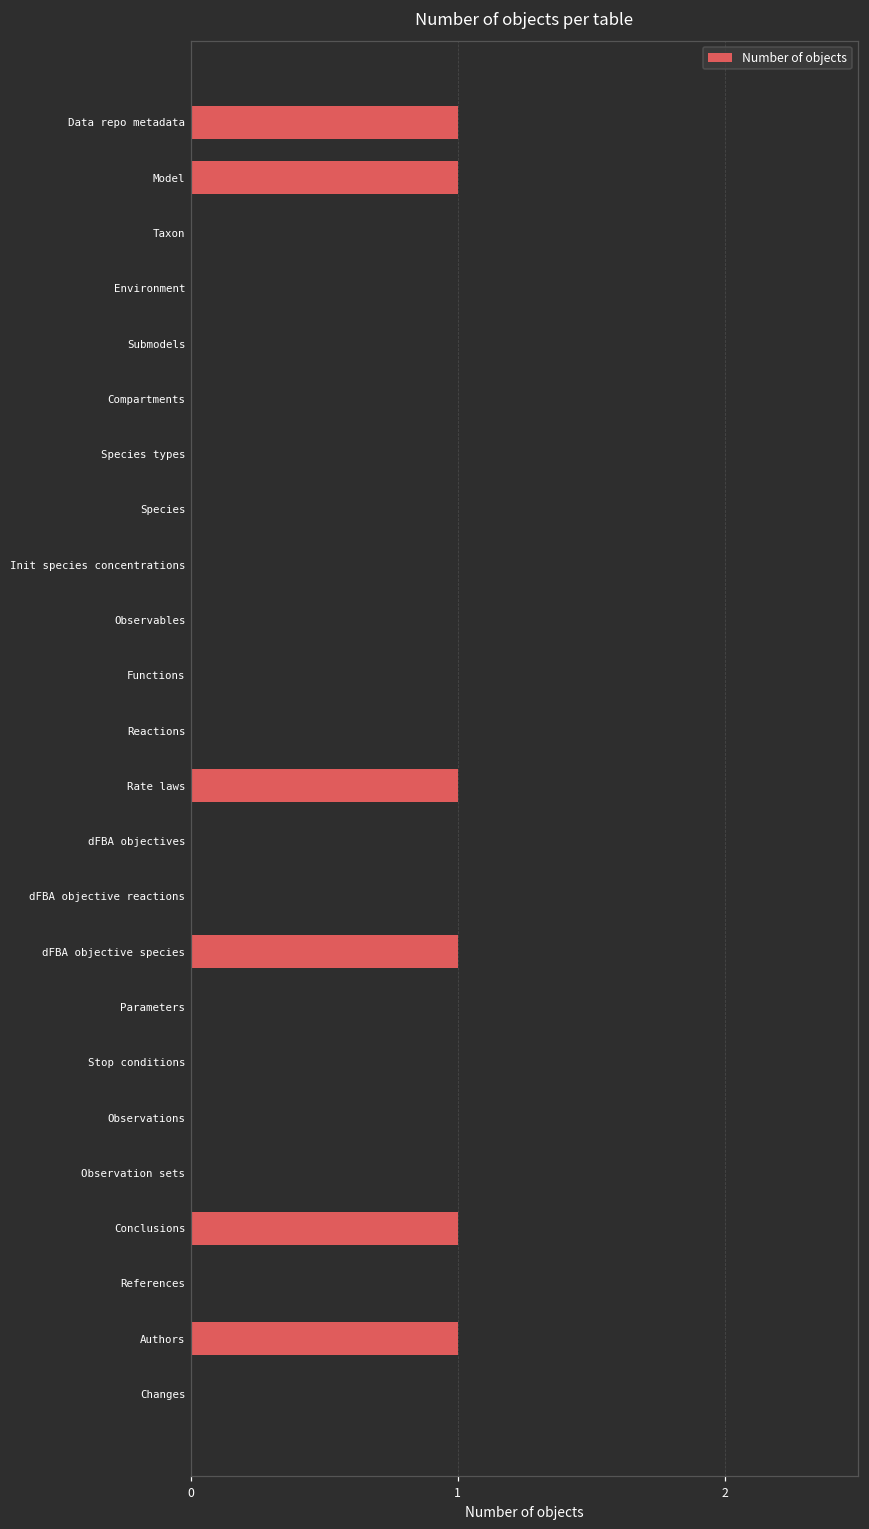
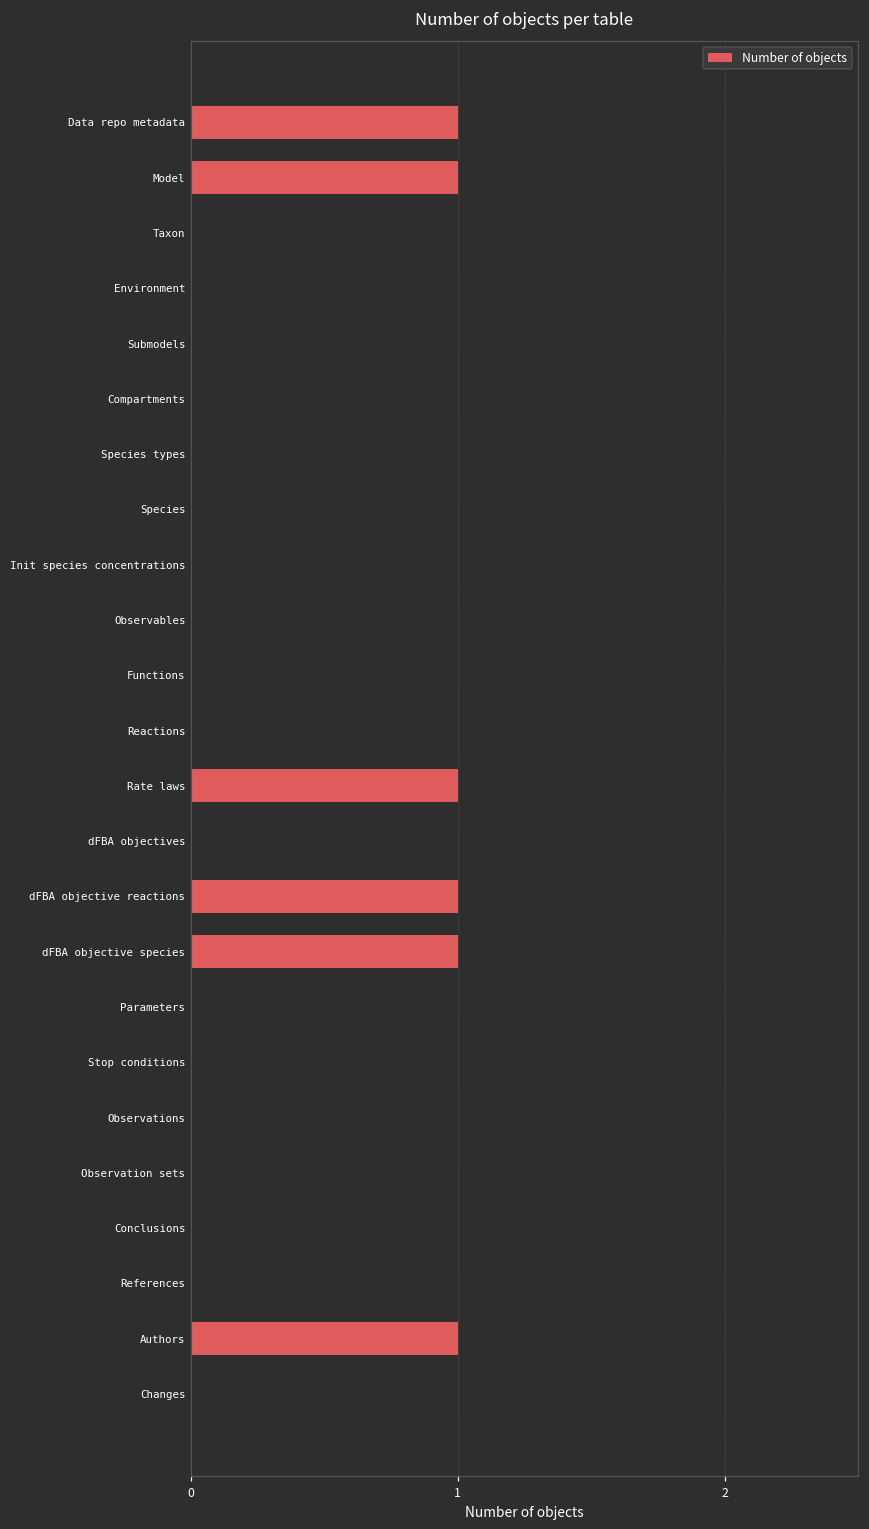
dFBA objective reactions: 0 -> 1
Conclusions: 1 -> 0
